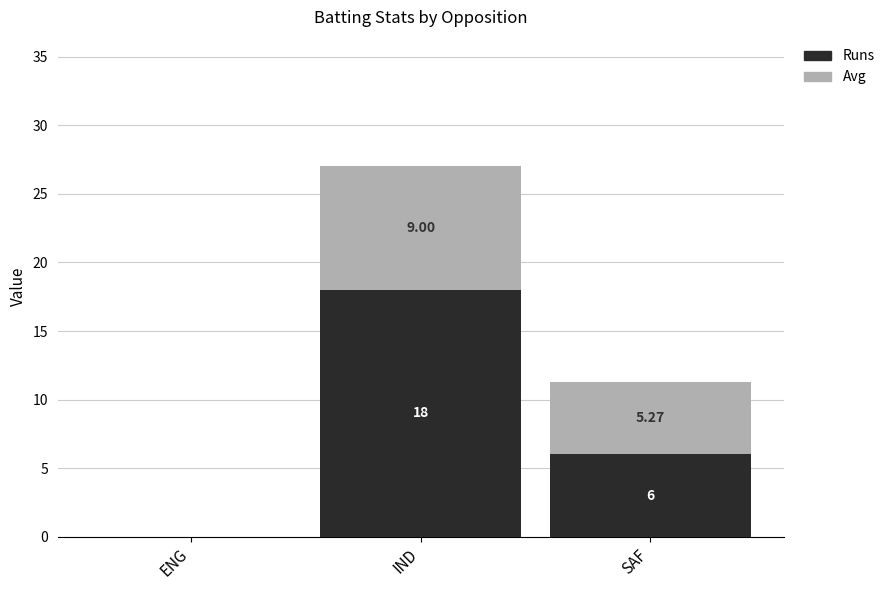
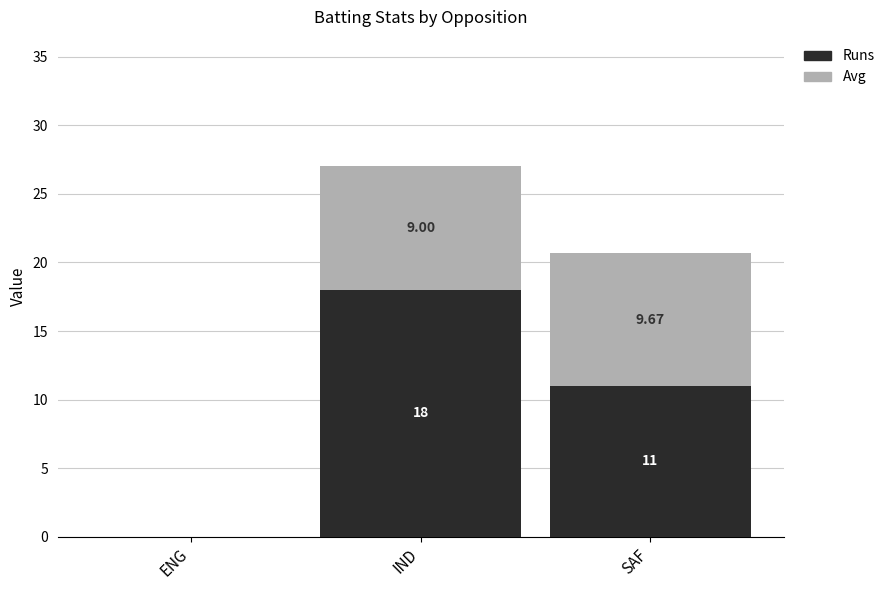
Runs, SAF: 6 -> 11
Avg, SAF: 5.27 -> 9.67
